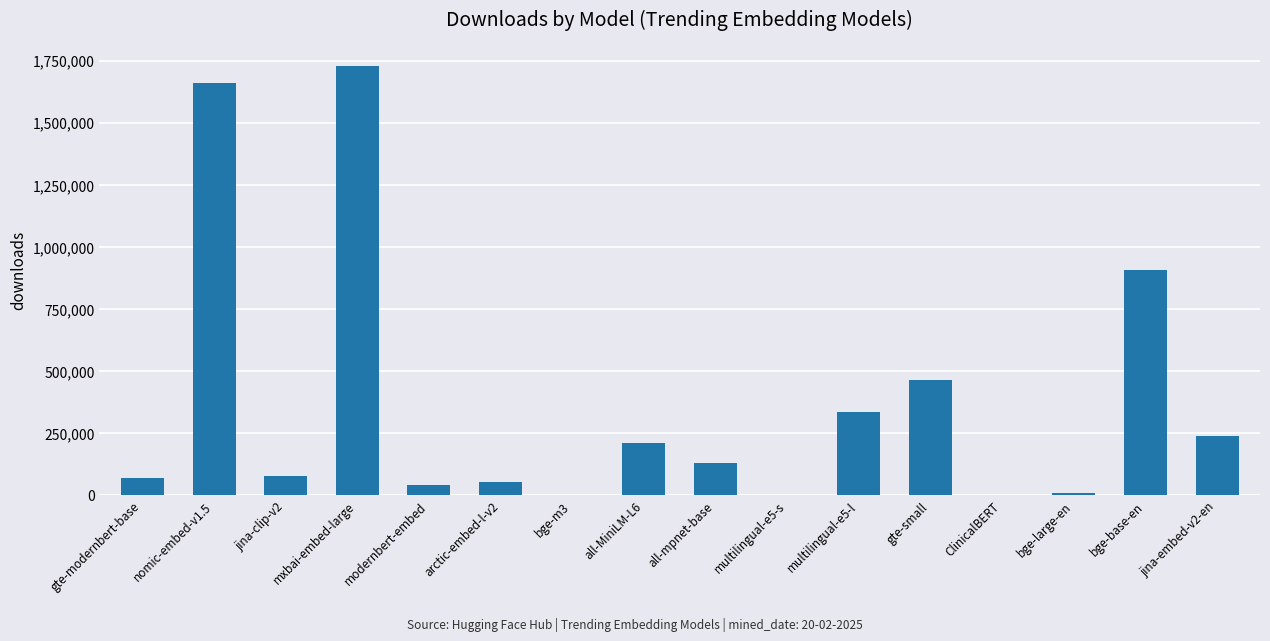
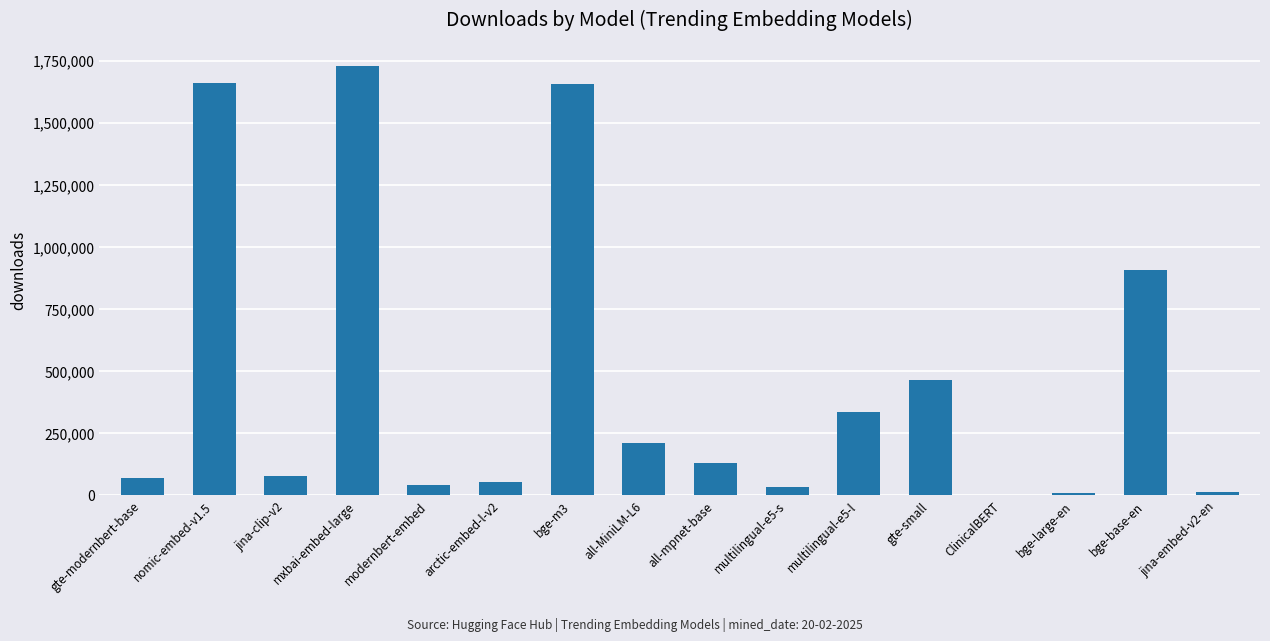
bge-m3: 0 -> 1,650,000
multilingual-e5-s: 0 -> 30,000
jina-embed-v2-en: 240,000 -> 10,000
